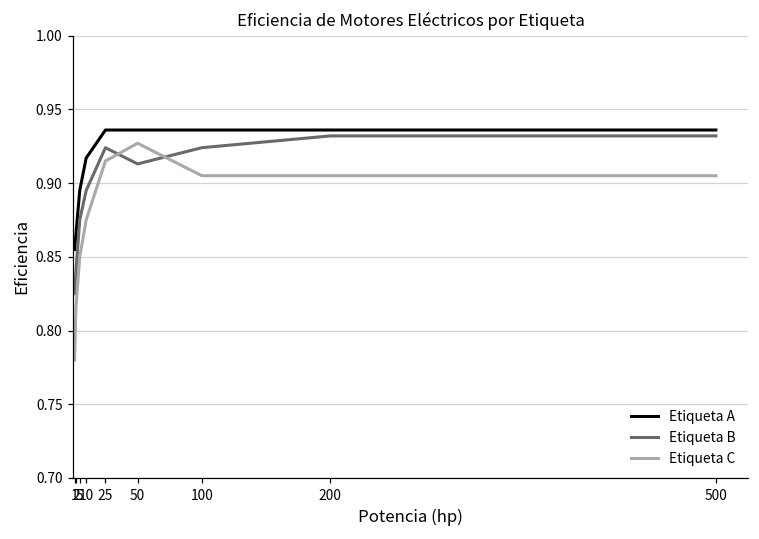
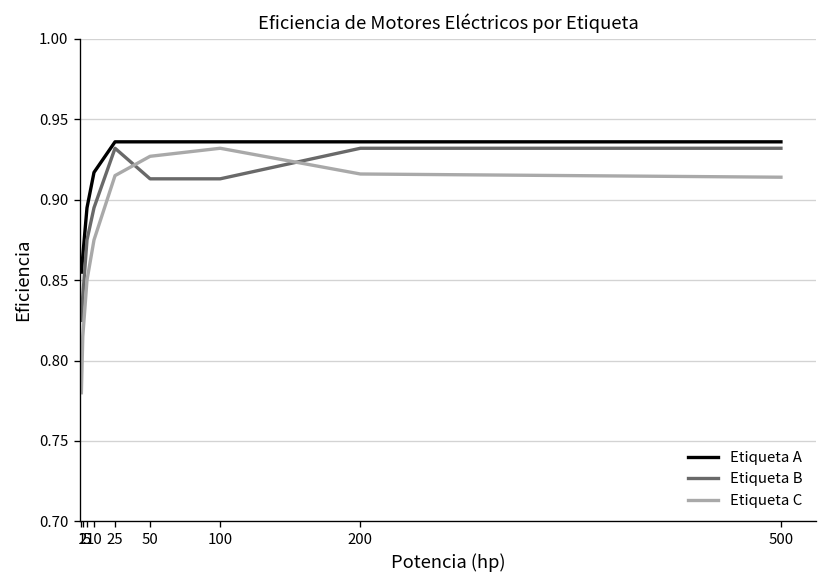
Etiqueta B, 25: 0.924 -> 0.932
Etiqueta B, 100: 0.924 -> 0.913
Etiqueta C, 100: 0.905 -> 0.932
Etiqueta C, 200: 0.905 -> 0.916
Etiqueta C, 500: 0.905 -> 0.914
